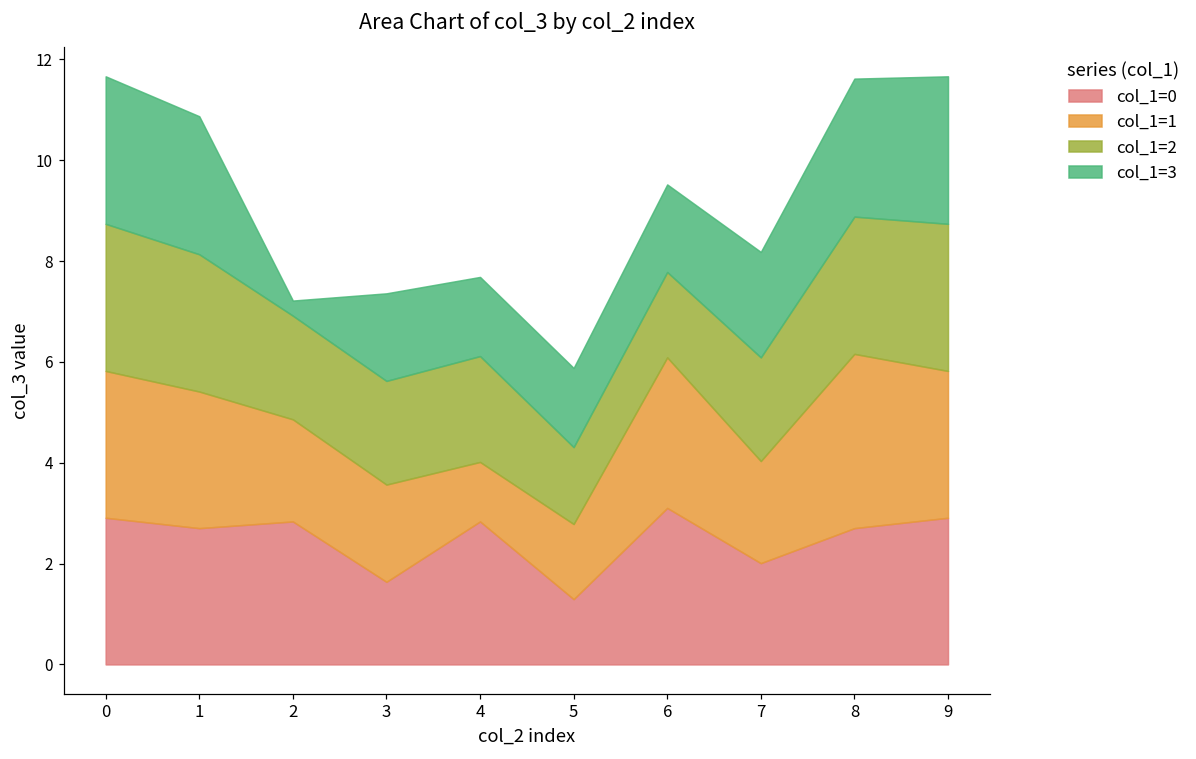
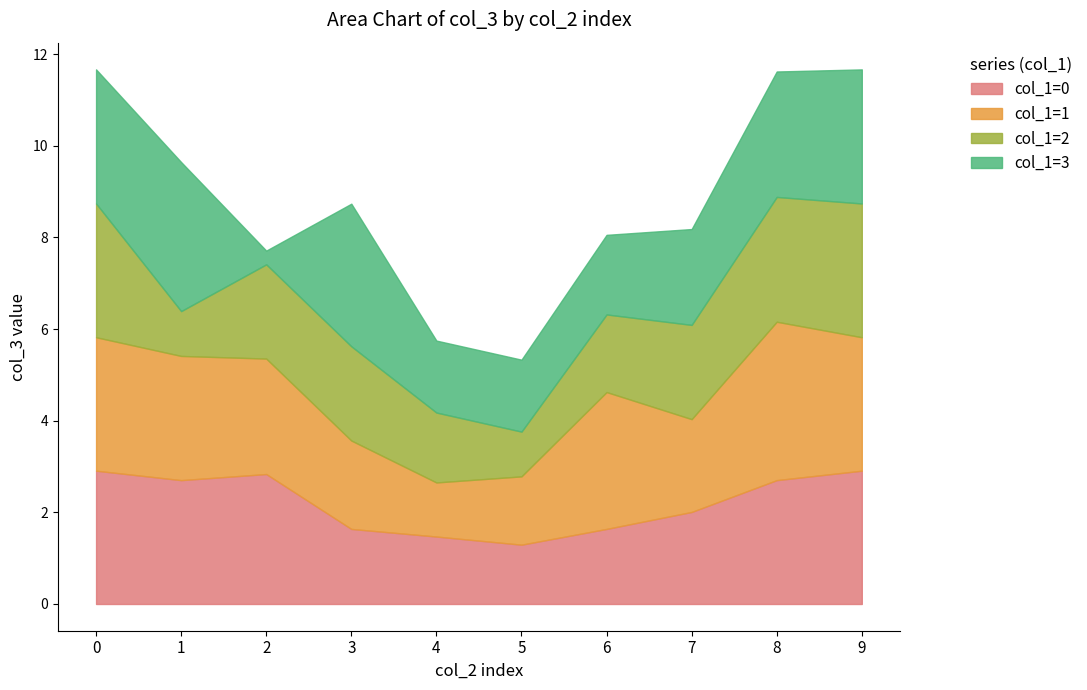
col_1=2, 1: 2.7 -> 1.0
col_1=3, 1: 2.7 -> 3.3
col_1=1, 2: 2.0 -> 2.5
col_1=3, 3: 1.7 -> 3.1
col_1=0, 4: 2.8 -> 1.5
col_1=2, 4: 2.1 -> 1.5
col_1=2, 5: 1.5 -> 1.0
col_1=0, 6: 3.1 -> 1.6
